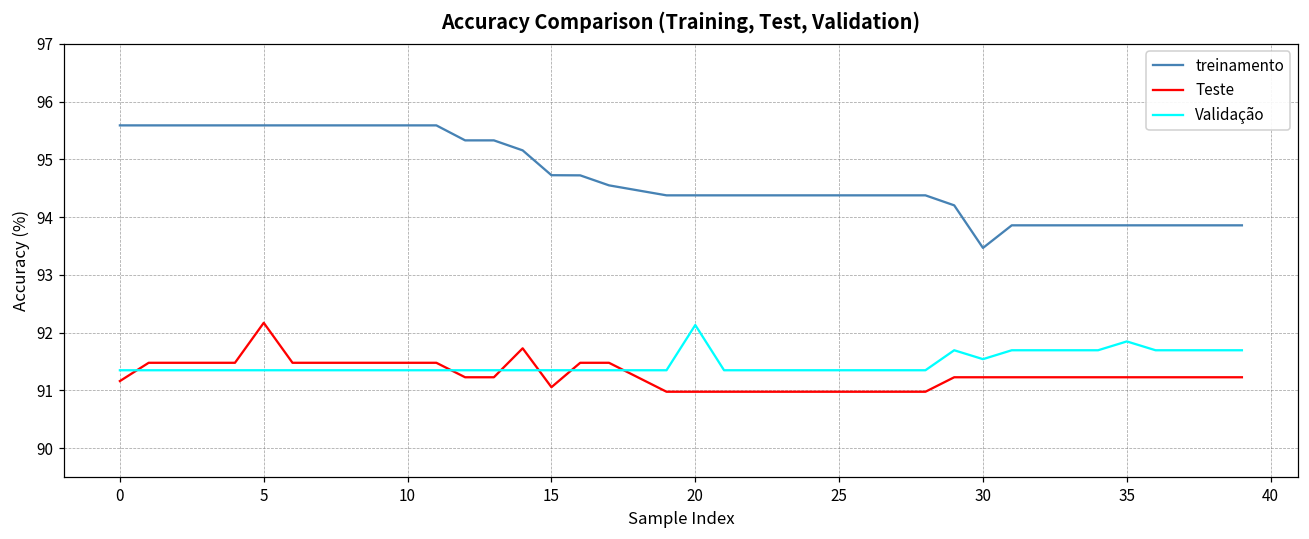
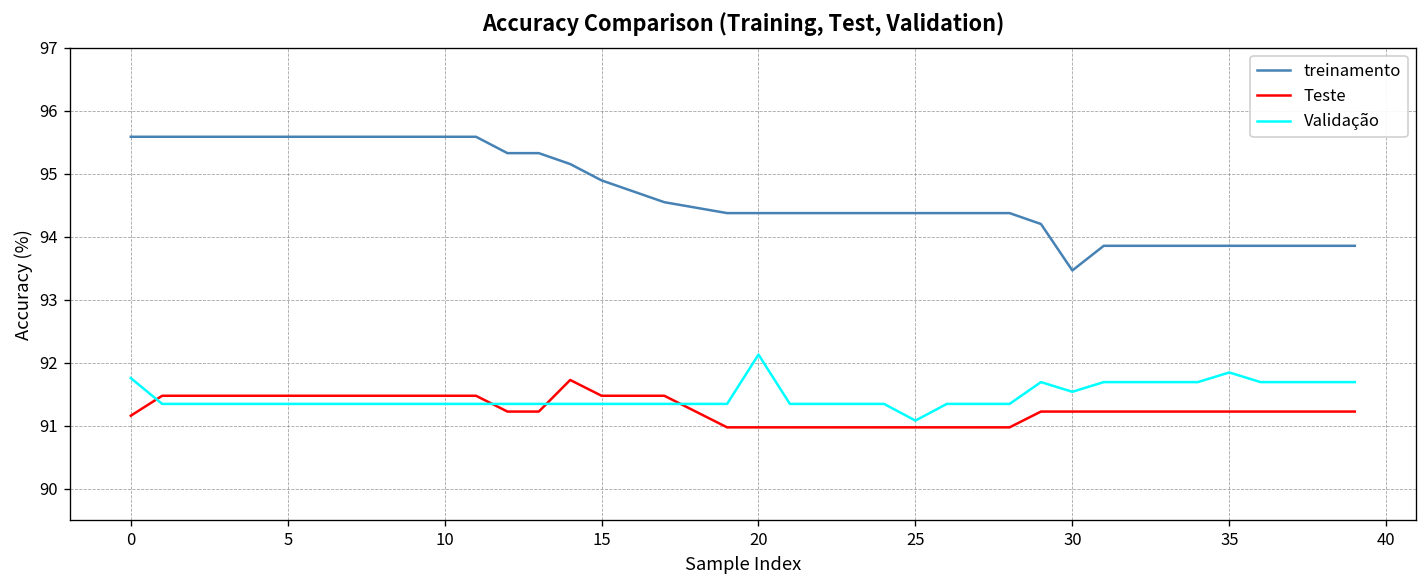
Validação, 0: 91.3 -> 91.8
Teste, 5: 92.2 -> 91.5
treinamento, 15: 94.7 -> 94.9
Teste, 15: 91.1 -> 91.5
Validação, 25: 91.3 -> 91.1
